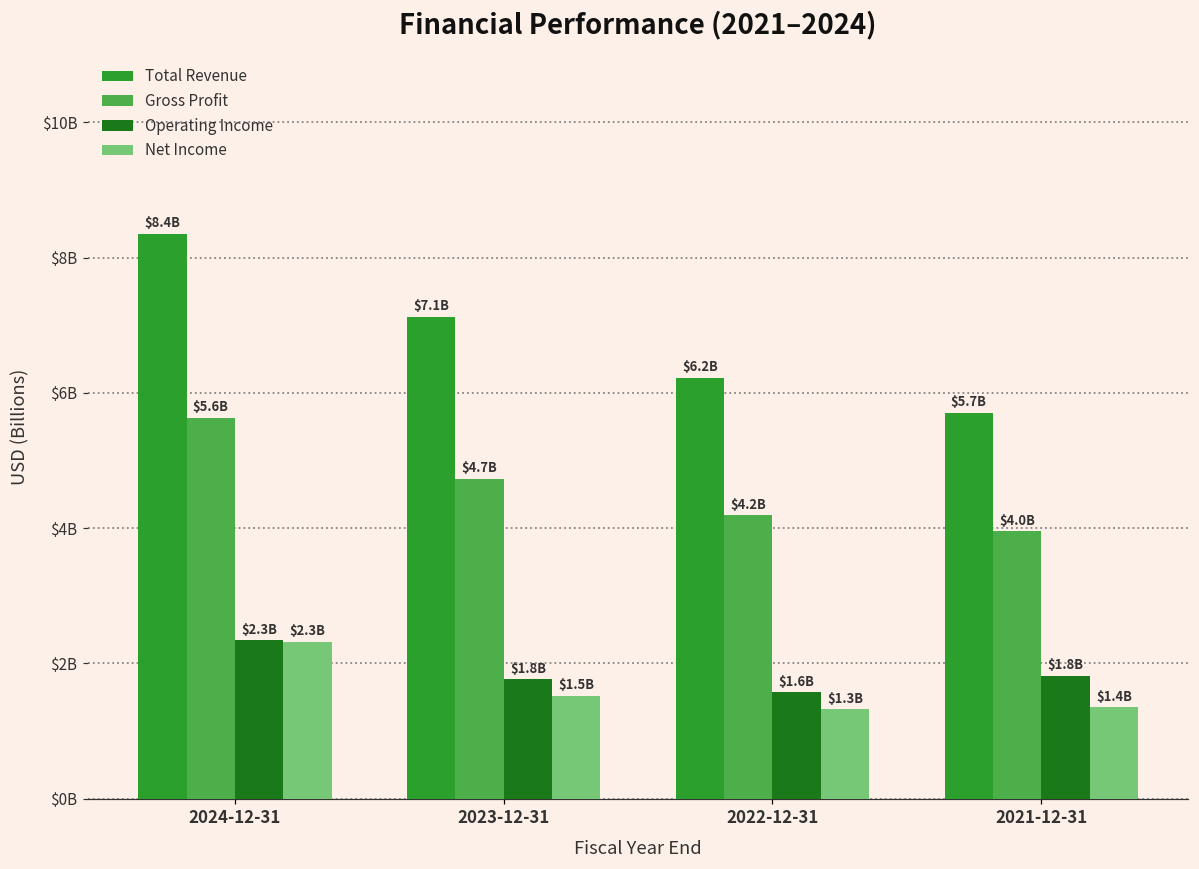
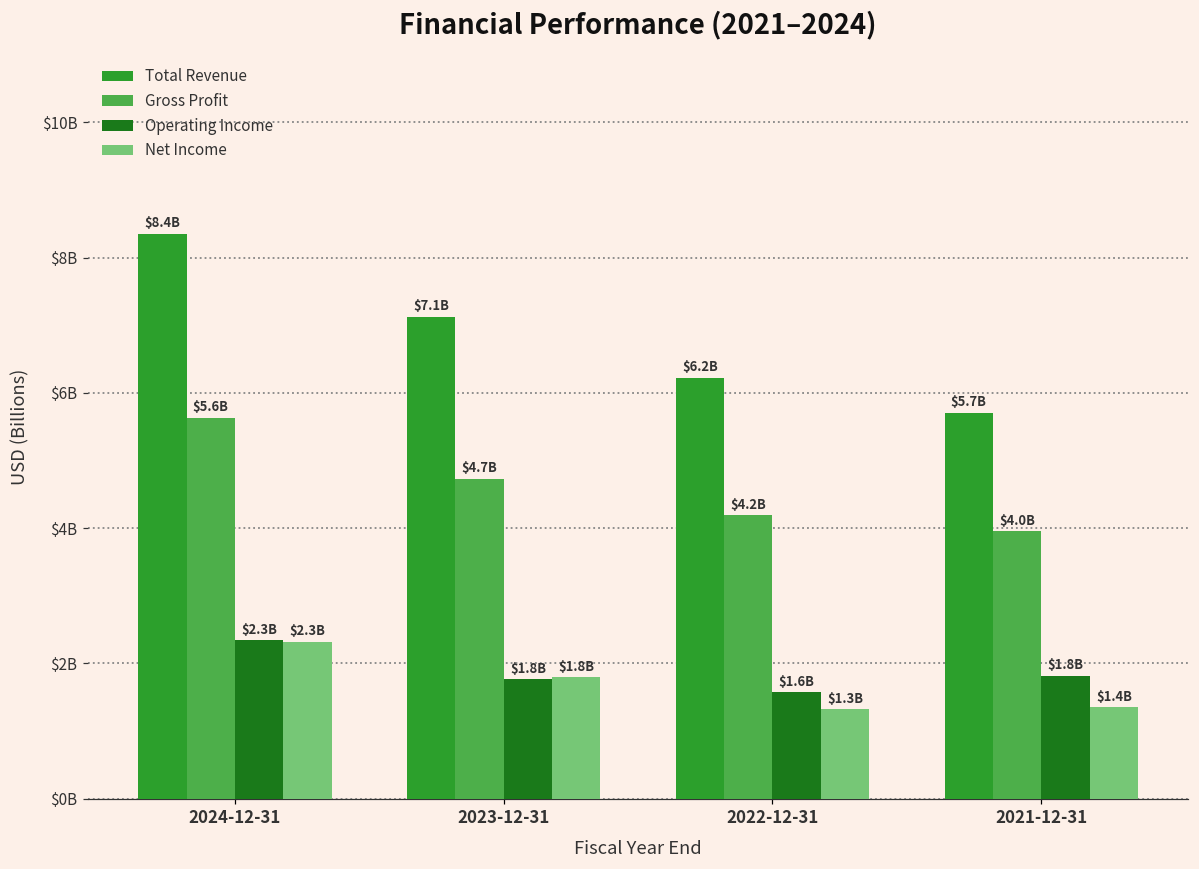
Net Income, 2023-12-31: $1.5B -> $1.8B
